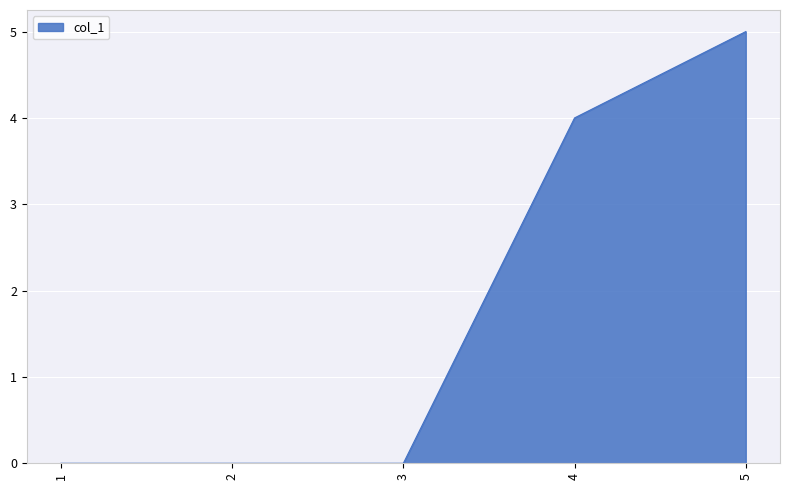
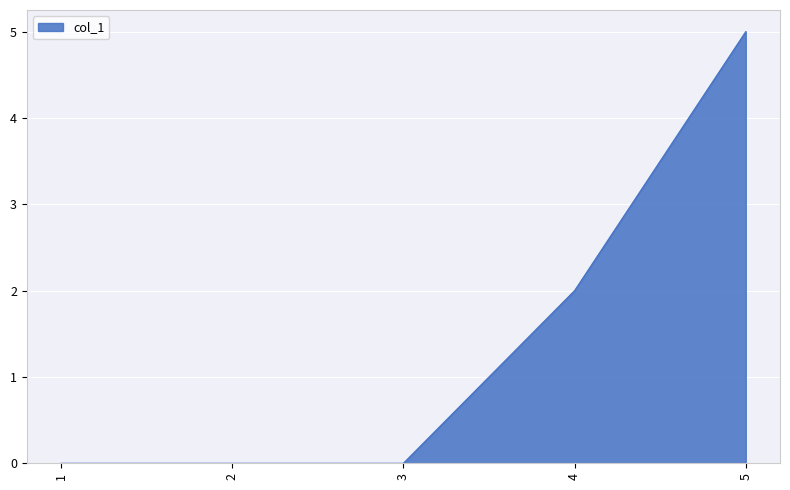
4: 4 -> 2
